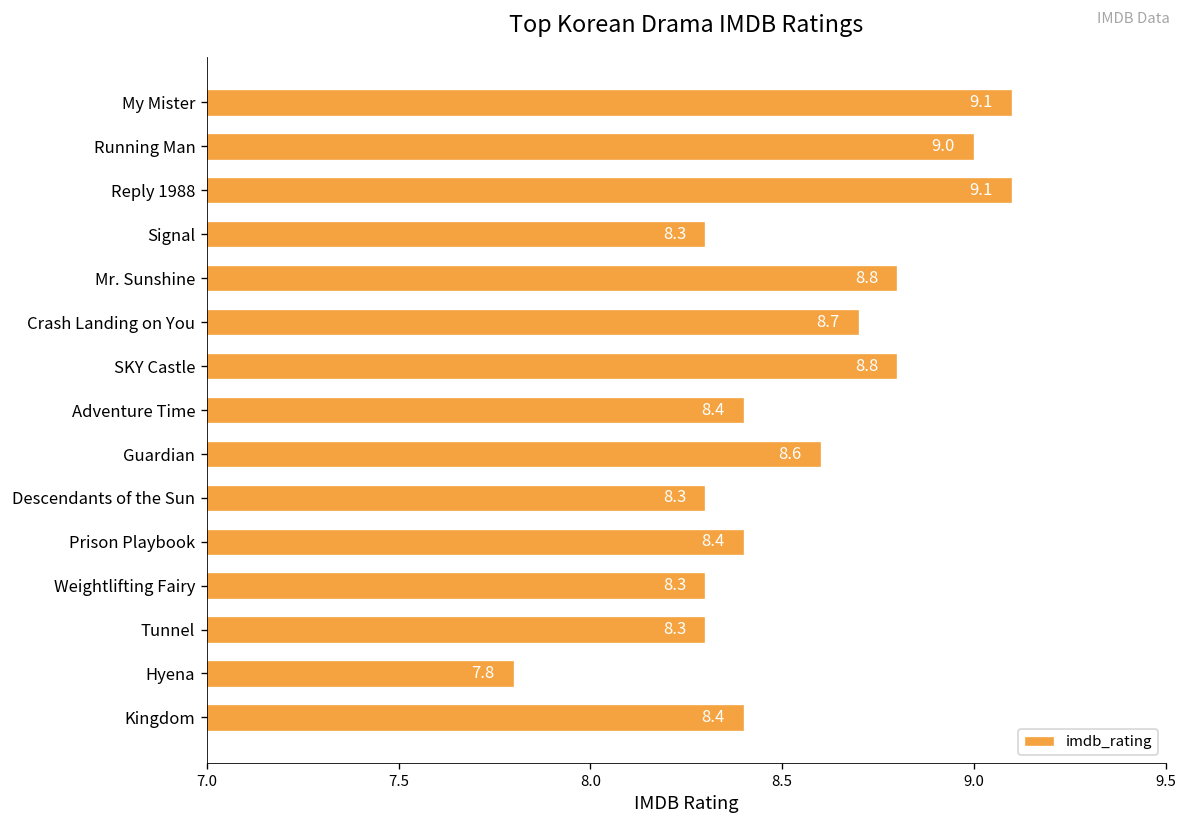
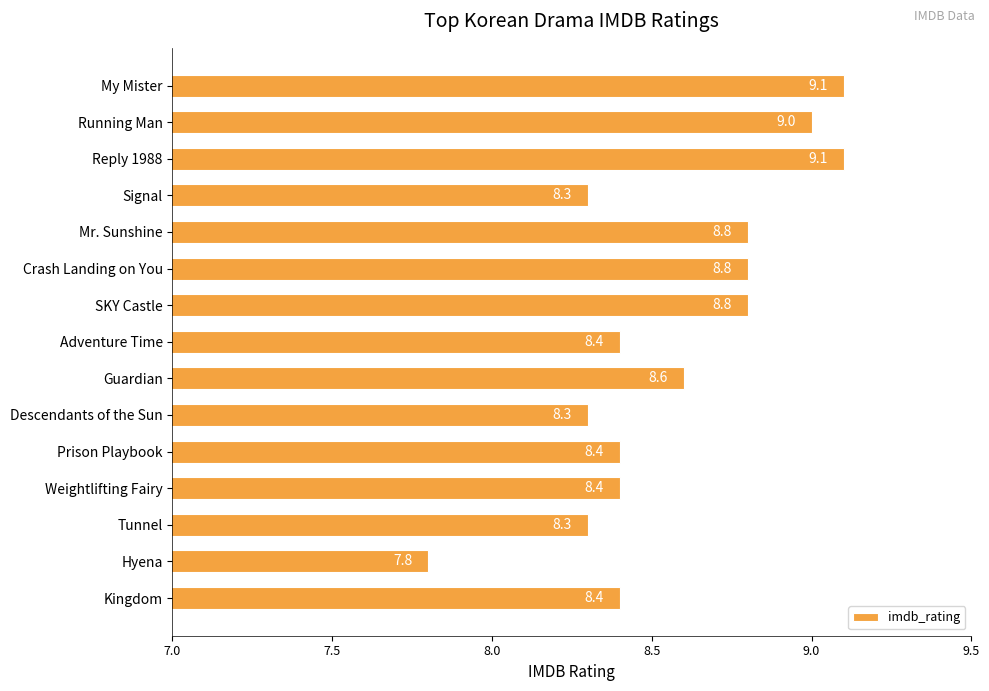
Crash Landing on You: 8.7 -> 8.8
Weightlifting Fairy: 8.3 -> 8.4
